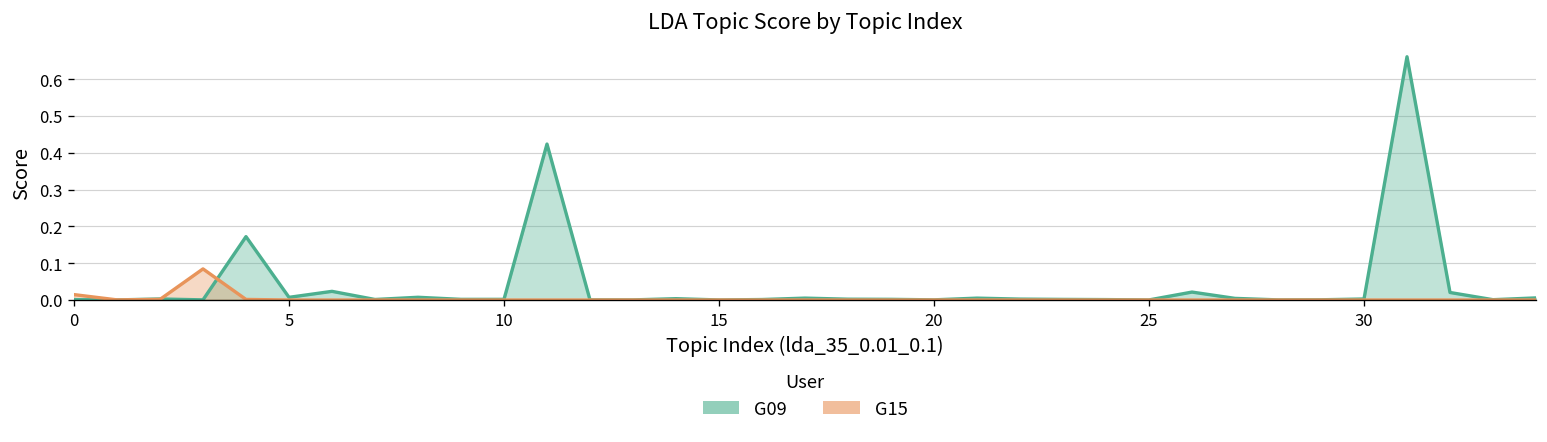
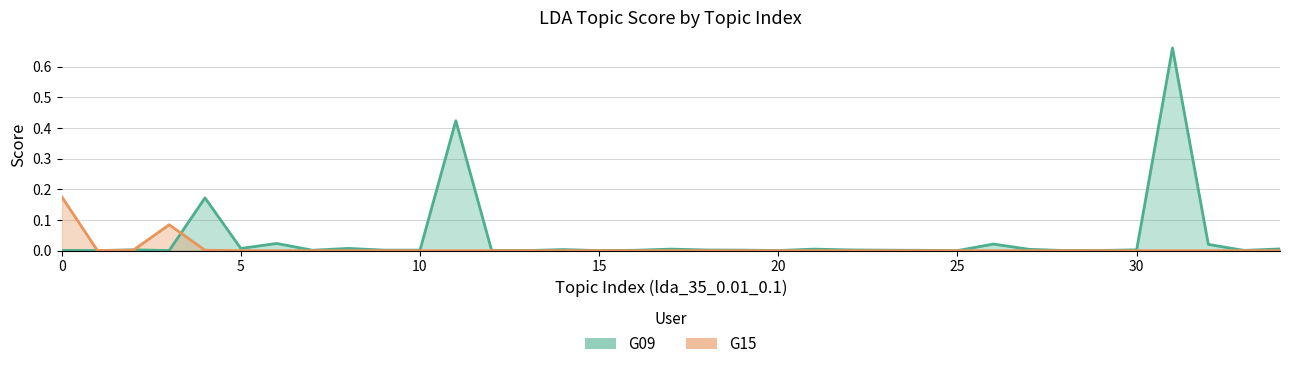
G15, 0: 0.01 -> 0.18
